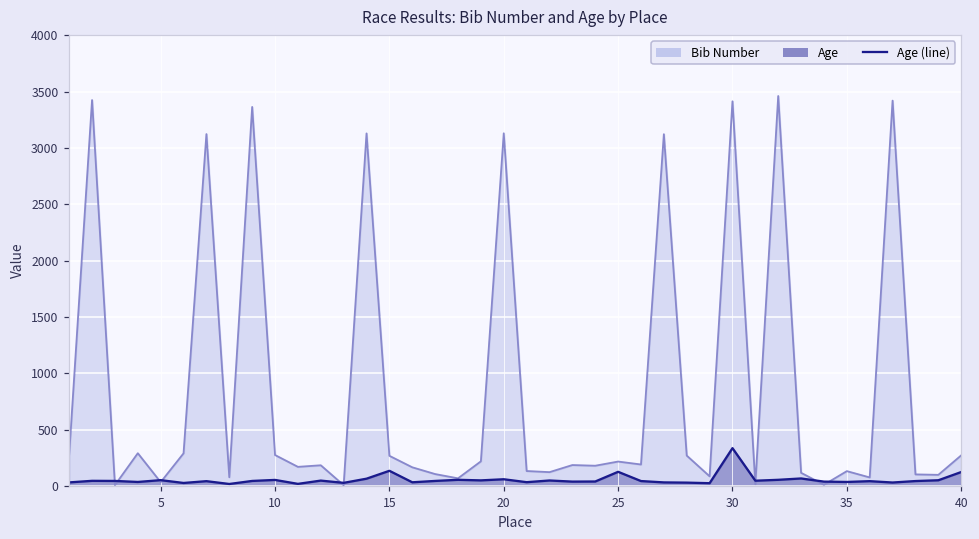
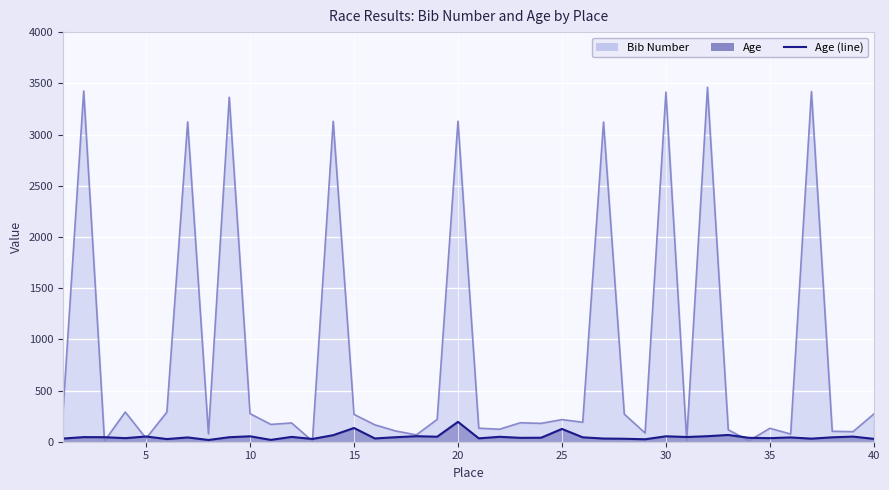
Age, 20: 60 -> 190
Age, 30: 340 -> 50
Age, 40: 120 -> 30
